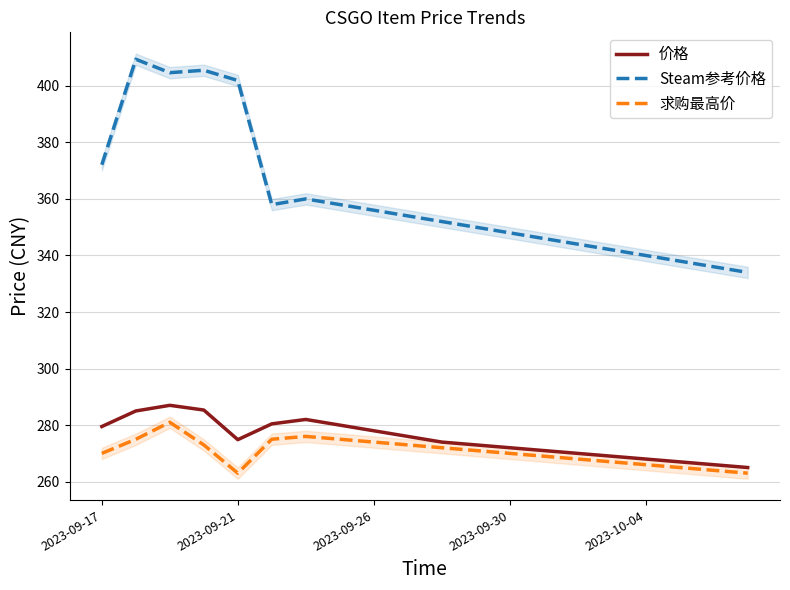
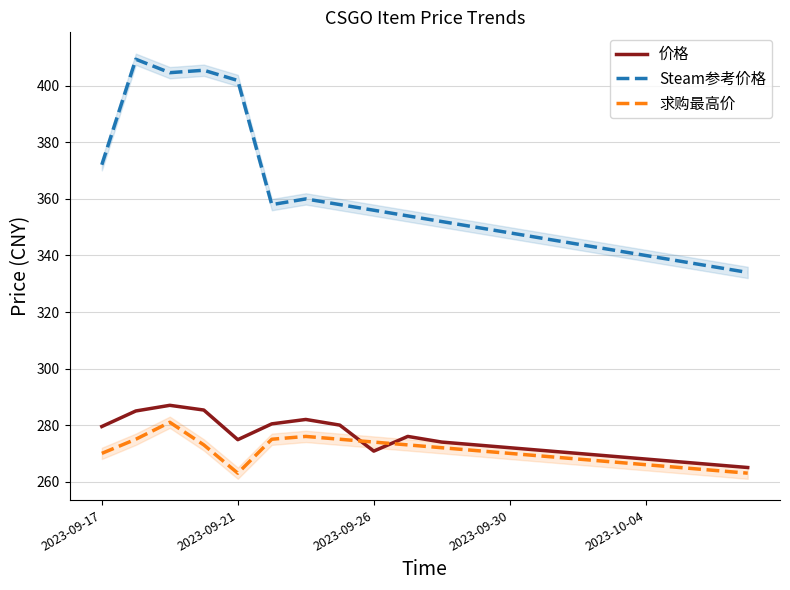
价格, 2023-09-26: 278 -> 271
